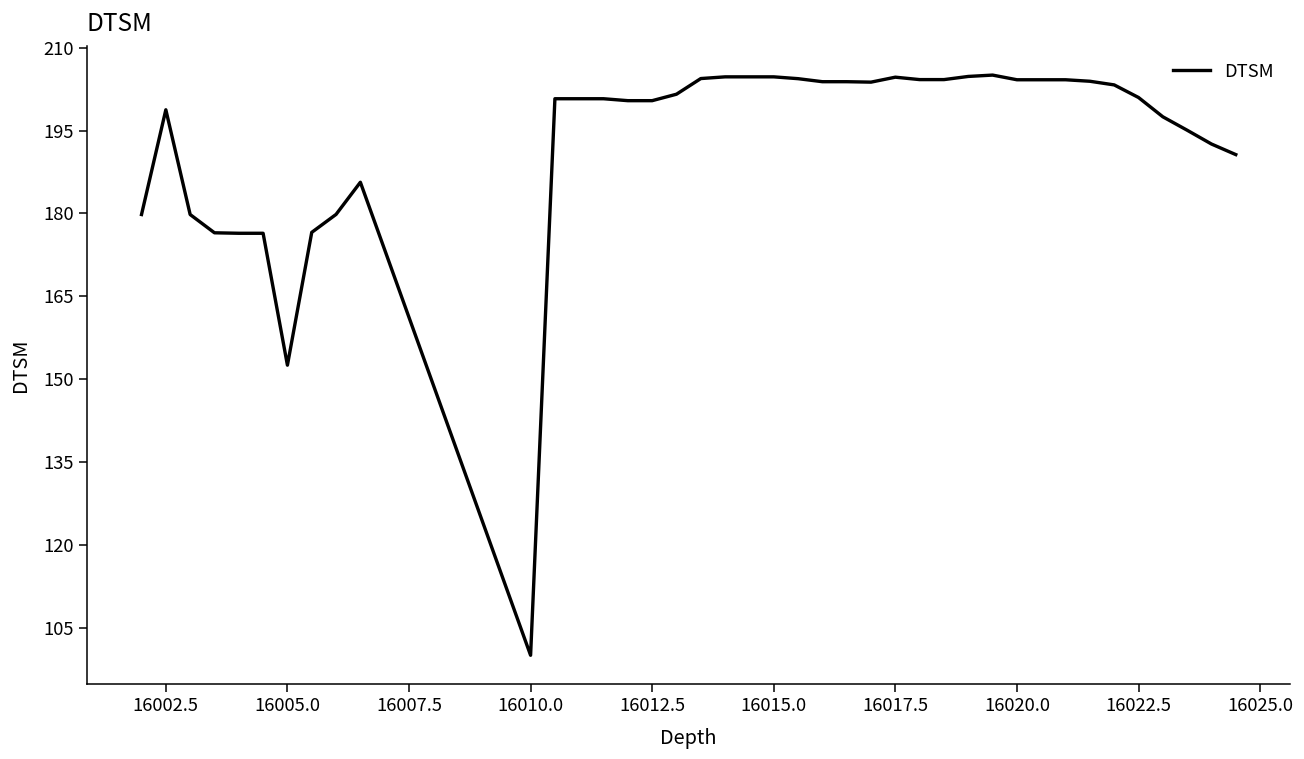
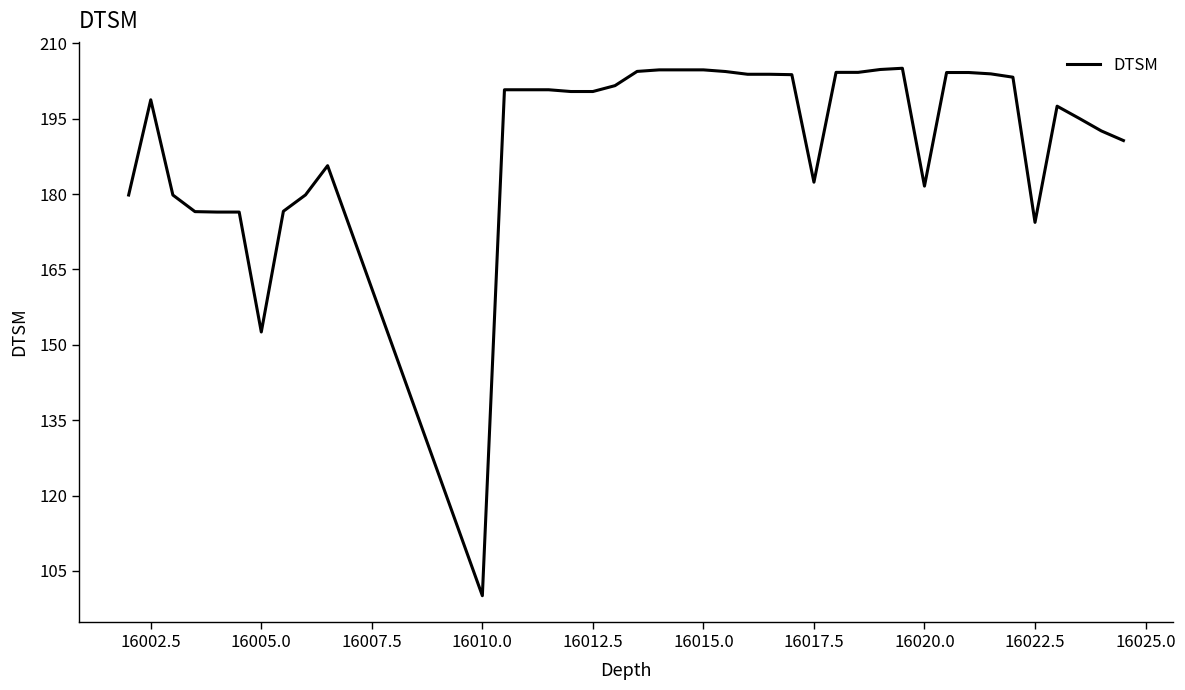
16017.5: 205 -> 182
16020.0: 204 -> 182
16022.5: 201 -> 174
